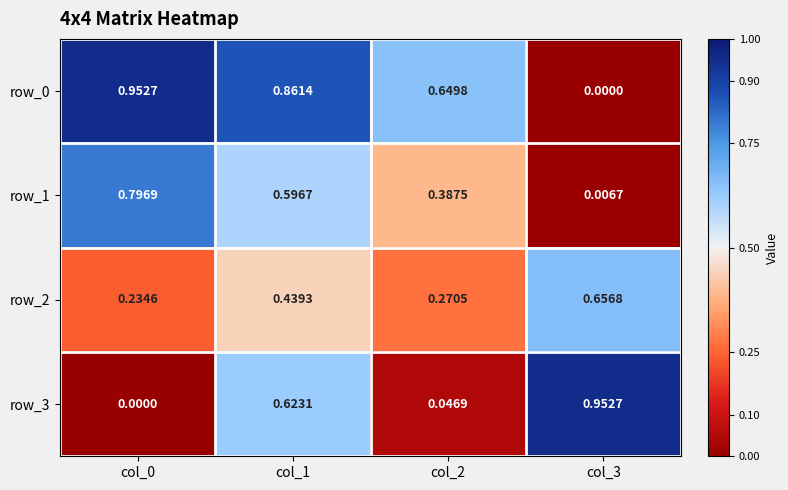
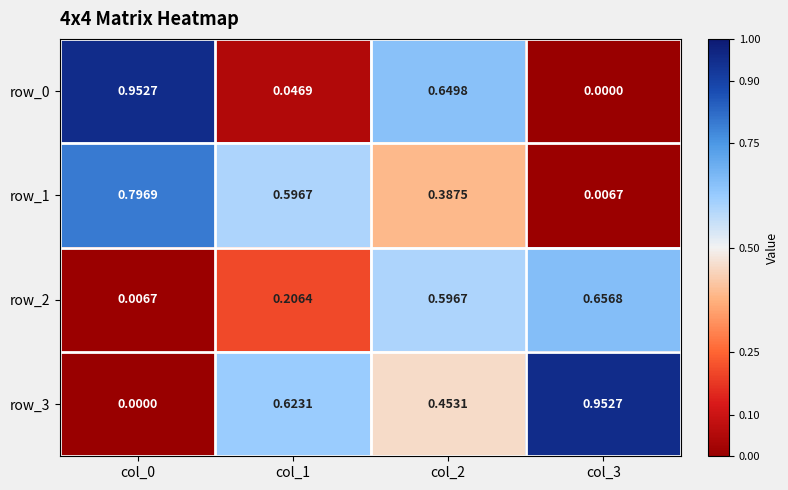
row_0, col_1: 0.8614 -> 0.0469
row_2, col_0: 0.2346 -> 0.0067
row_2, col_1: 0.4393 -> 0.2064
row_2, col_2: 0.2705 -> 0.5967
row_3, col_2: 0.0469 -> 0.4531
